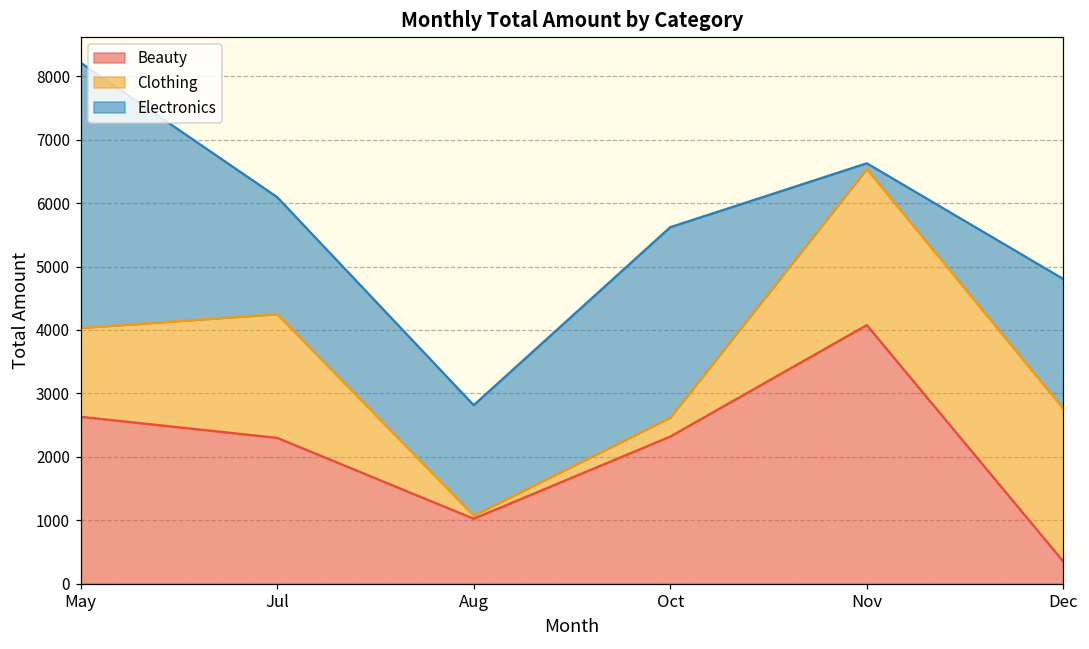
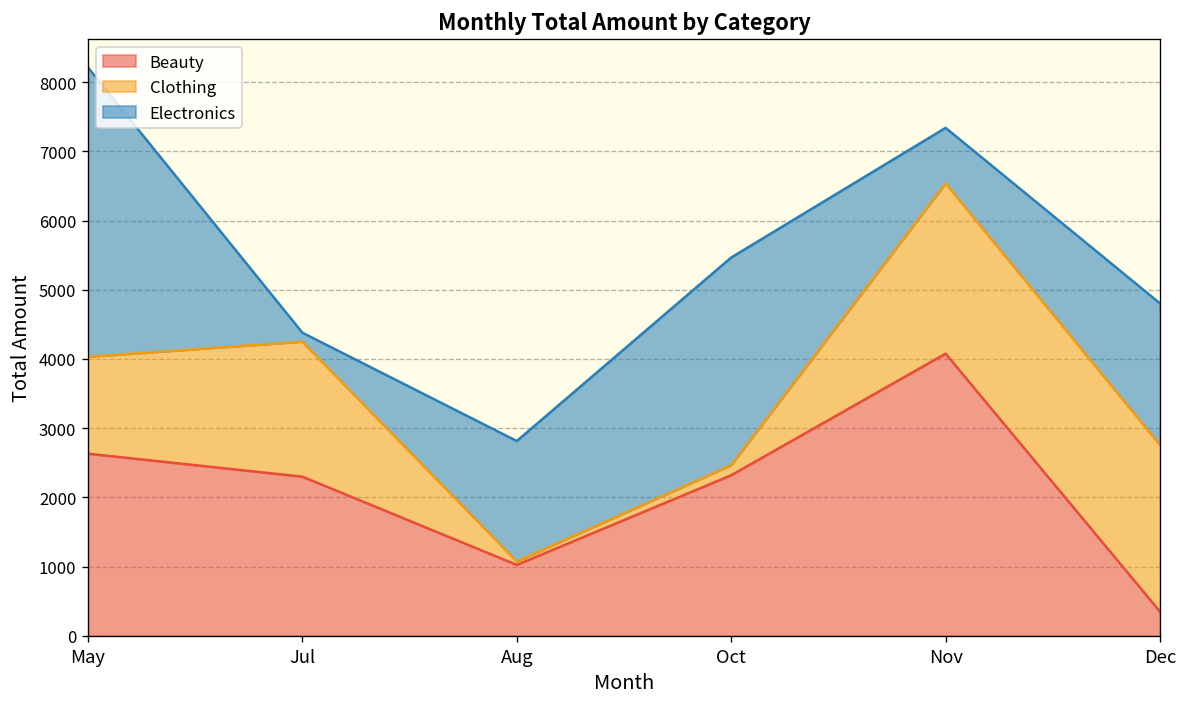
Electronics, Jul: 1800 -> 100
Clothing, Oct: 300 -> 100
Electronics, Nov: 100 -> 800
